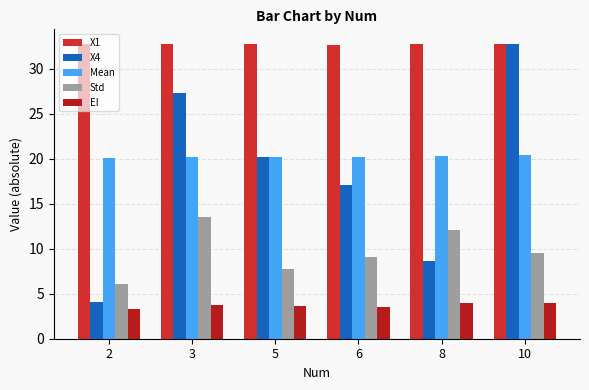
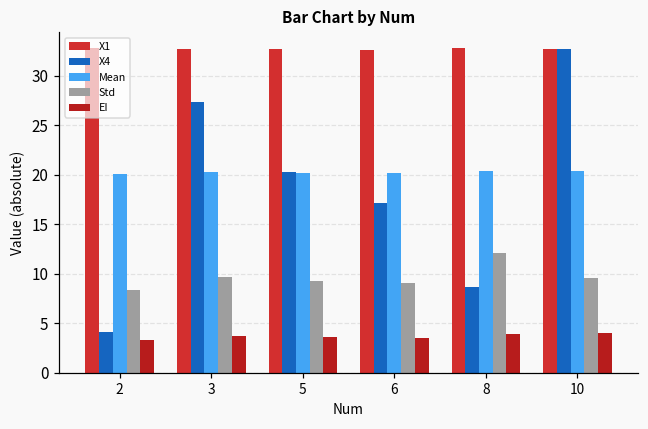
Std, 2: 6 -> 8
Std, 3: 14 -> 10
Std, 5: 8 -> 9
